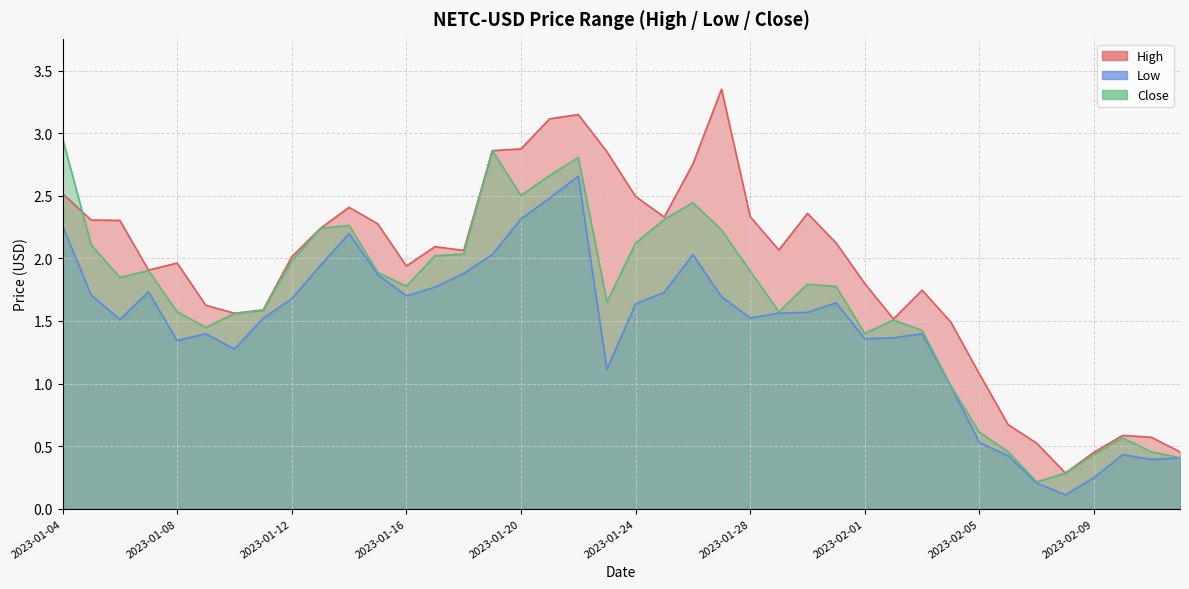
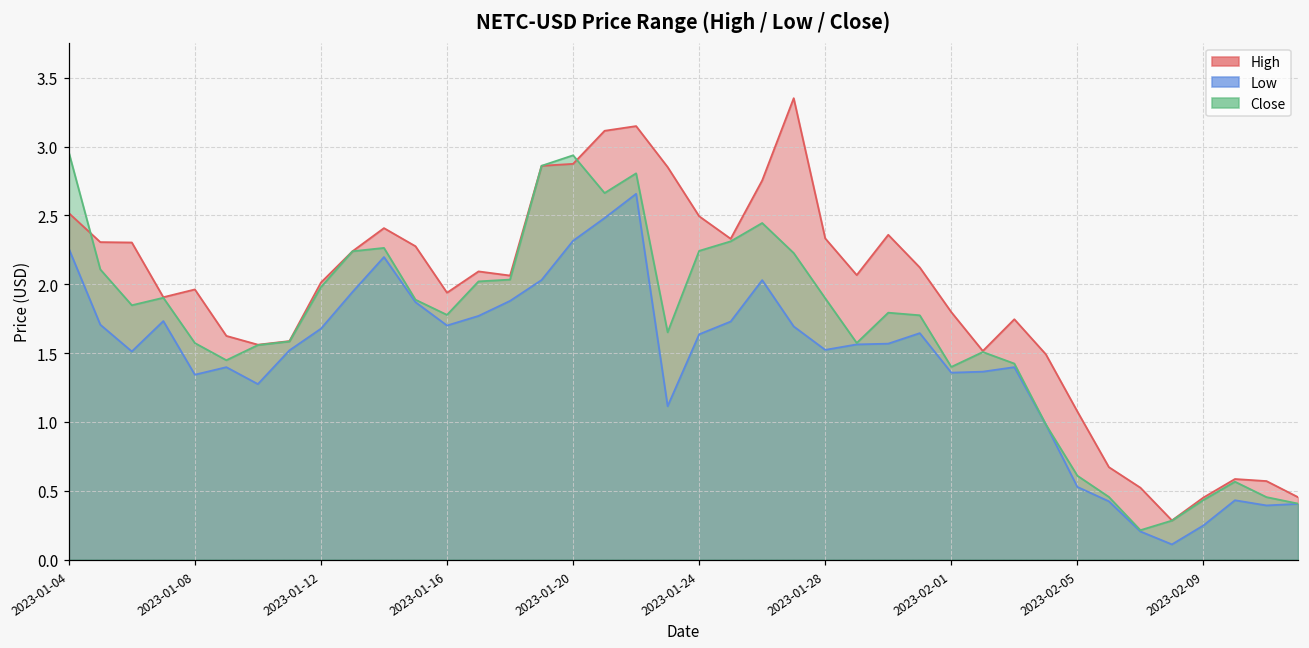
Close, 2023-01-20: 2.50 -> 2.94
Close, 2023-01-24: 2.12 -> 2.24
